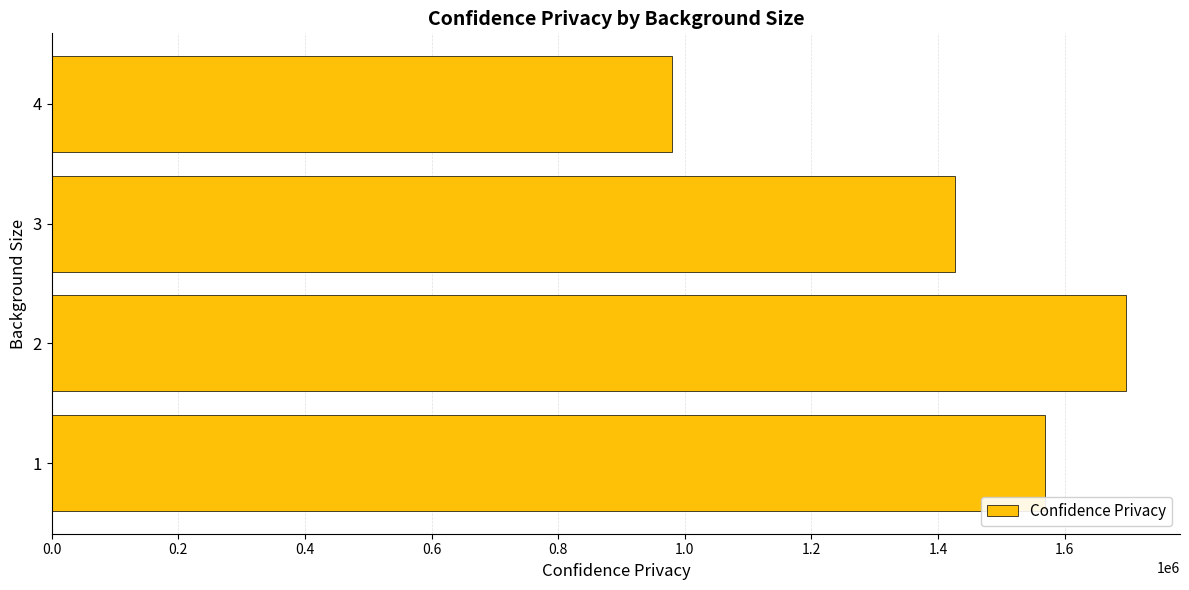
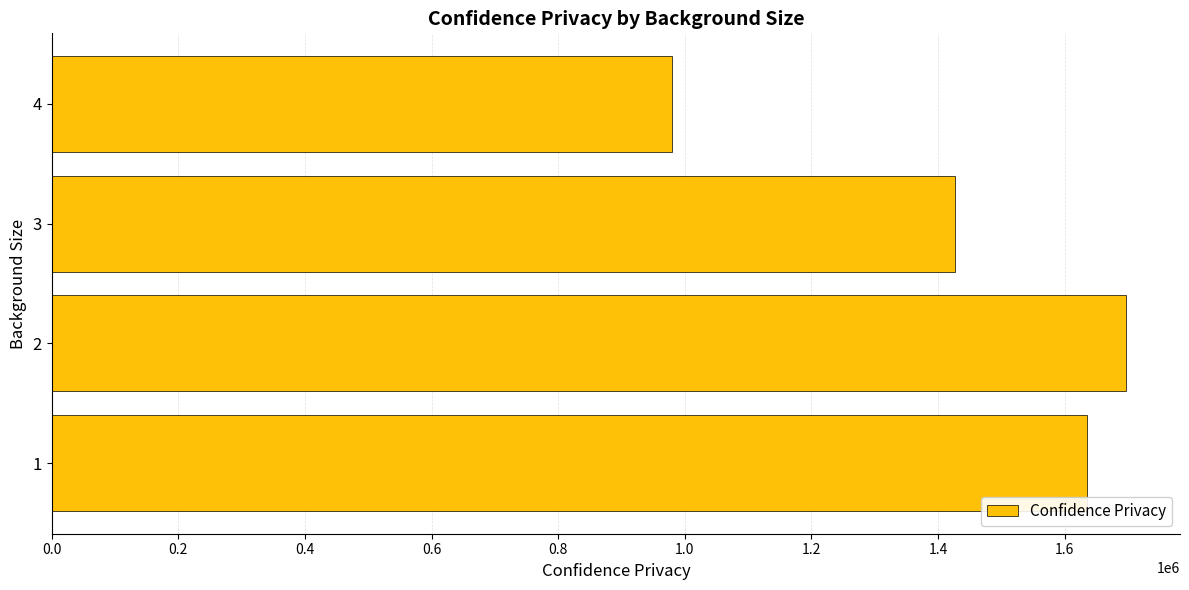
1: 1570000 -> 1640000
